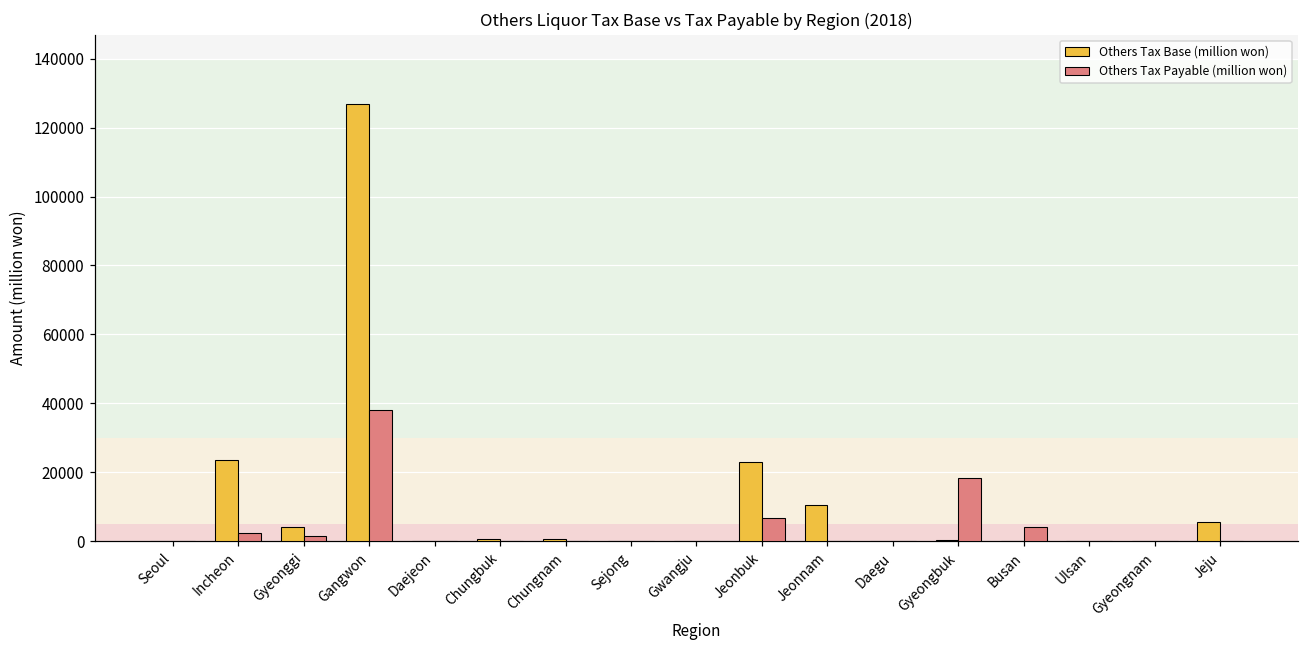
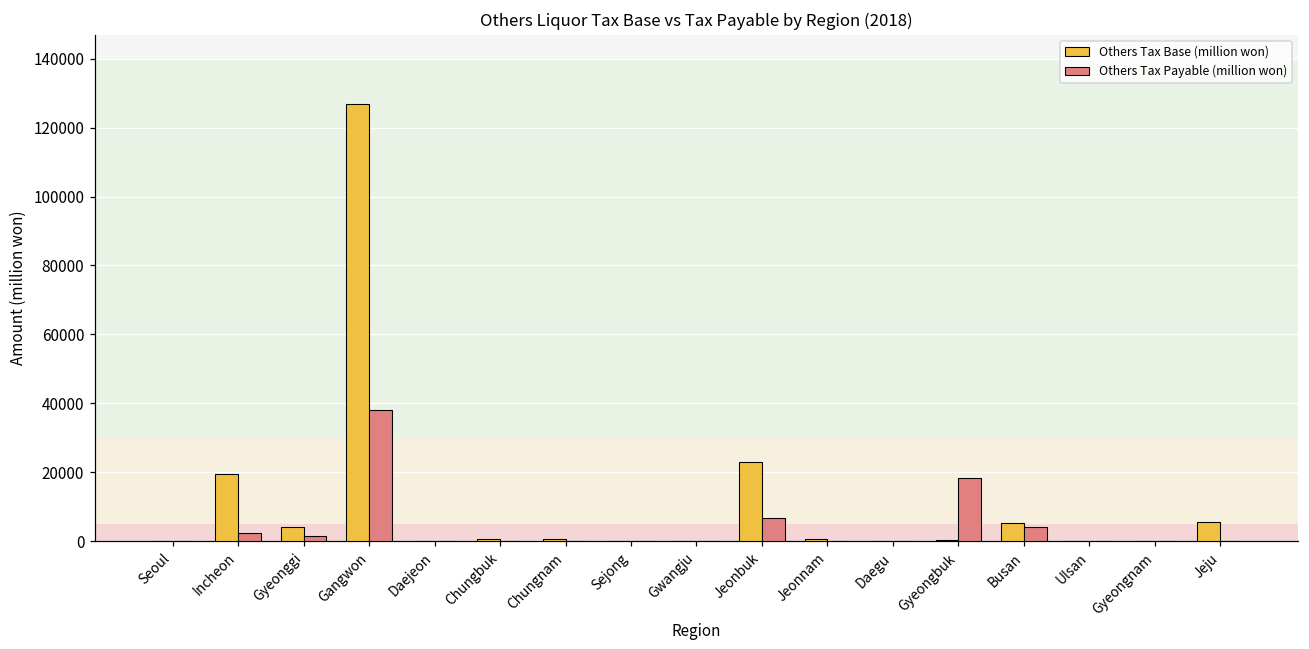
Others Tax Base (million won), Incheon: 24000 -> 19000
Others Tax Base (million won), Jeonnam: 10000 -> 1000
Others Tax Base (million won), Busan: 0 -> 5000
